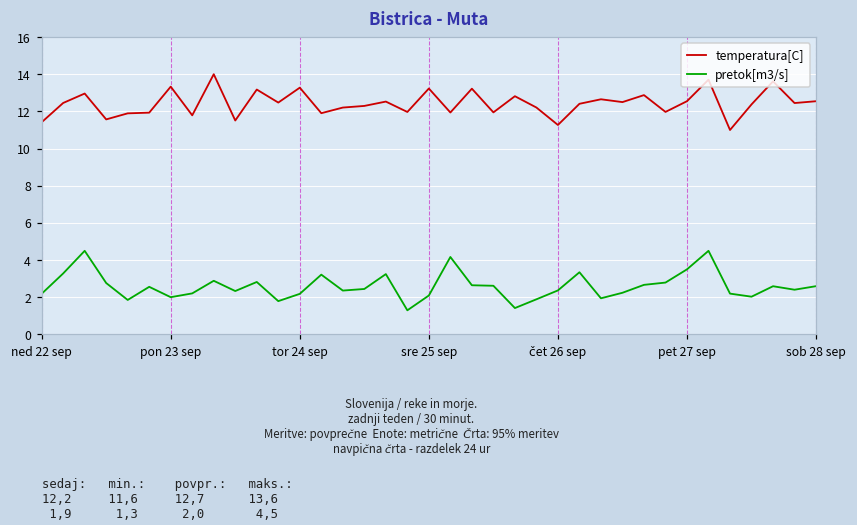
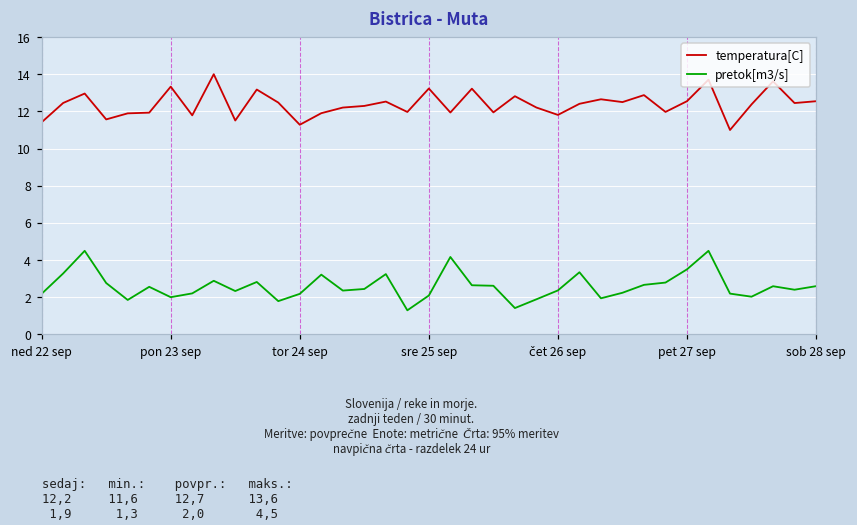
temperatura[C], tor 24 sep: 13.3 -> 11.3
temperatura[C], čet 26 sep: 11.3 -> 11.8
